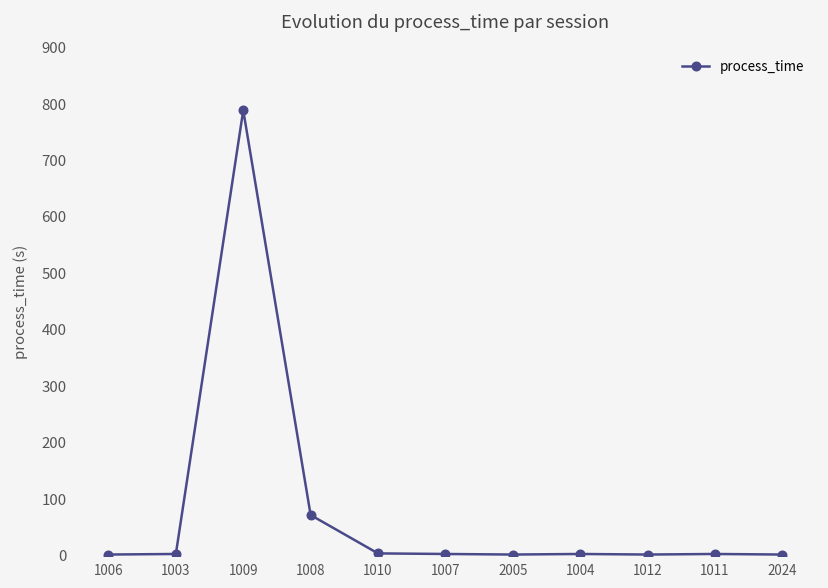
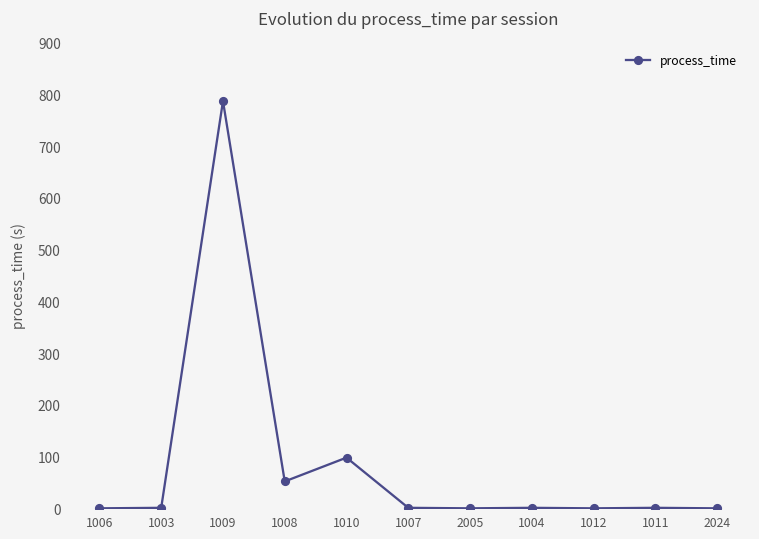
1008: 70 -> 50
1010: 0 -> 100
